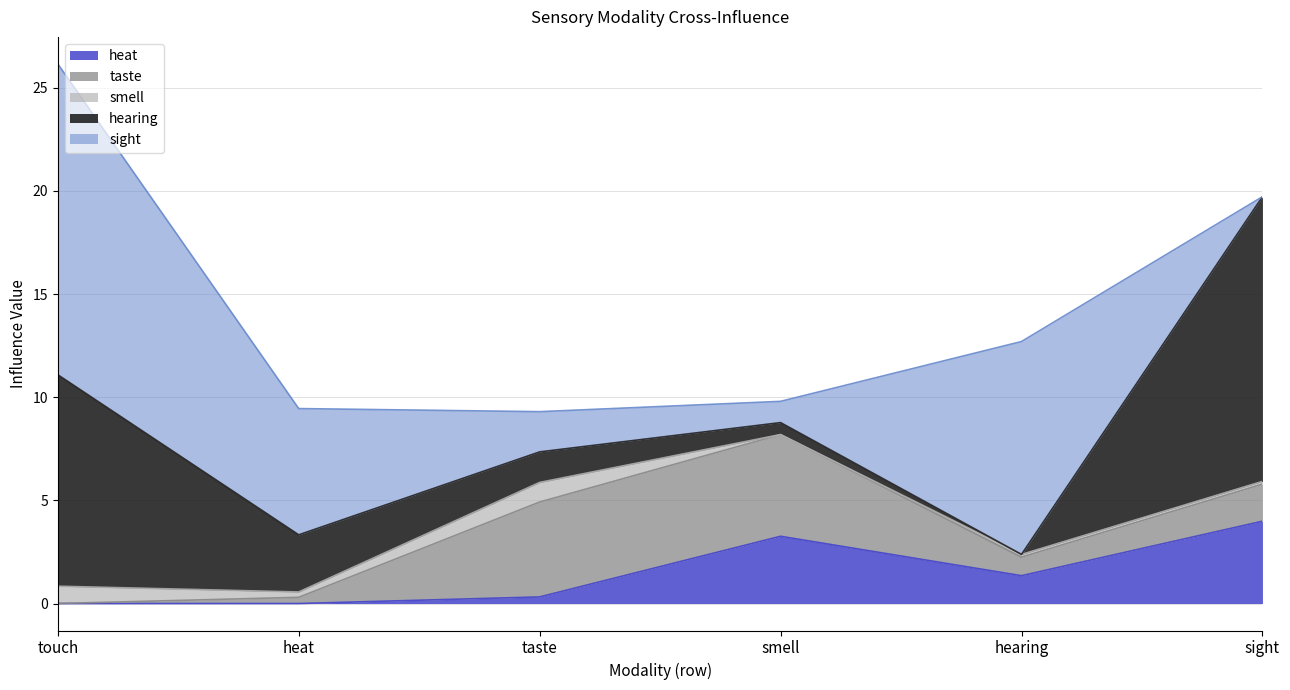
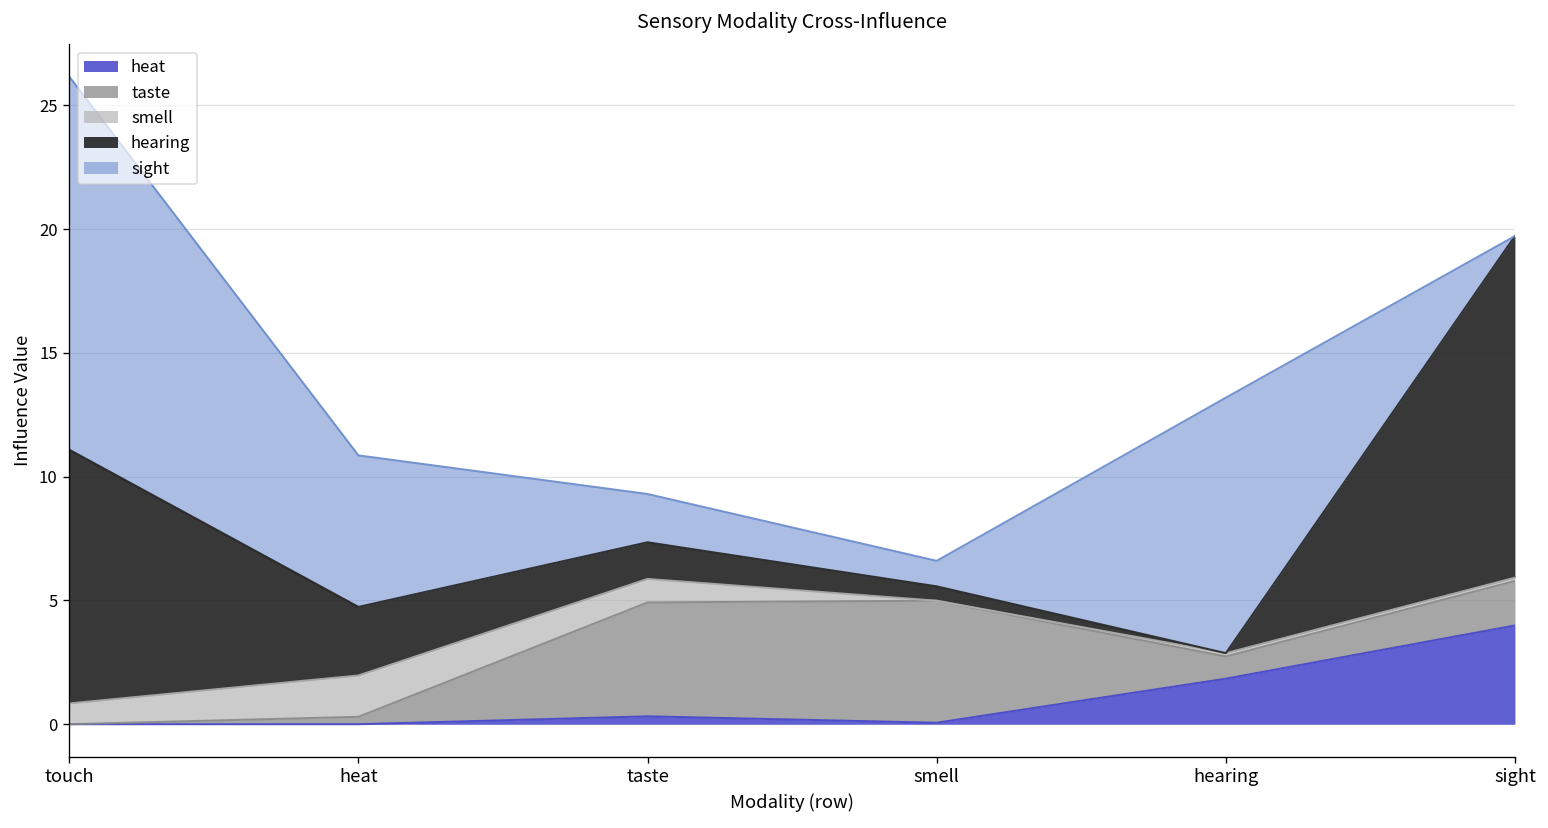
smell, heat: 0.3 -> 1.7
heat, smell: 3.3 -> 0.1
heat, hearing: 1.4 -> 1.8
